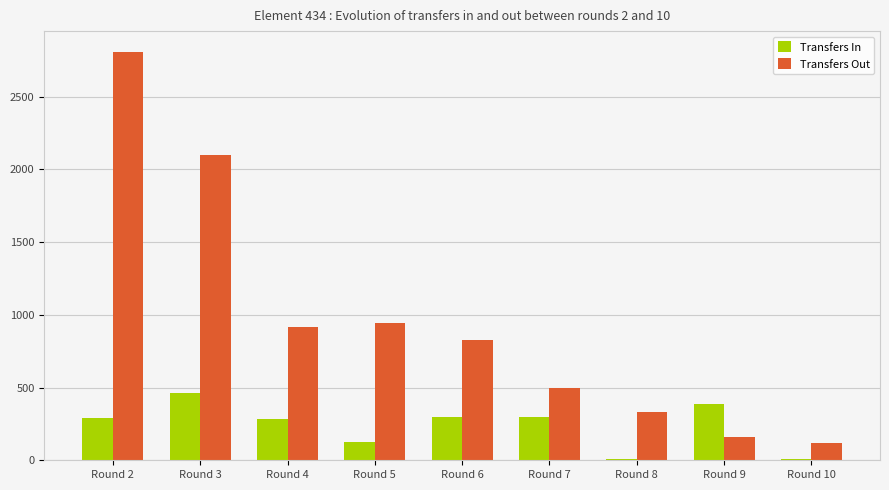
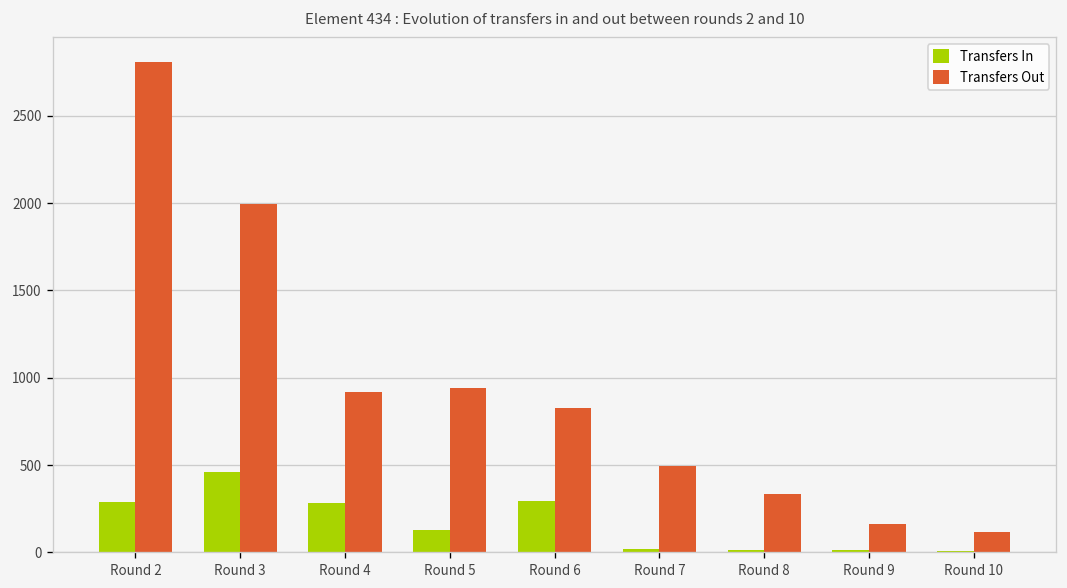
Transfers Out, Round 3: 2100 -> 1990
Transfers In, Round 7: 300 -> 20
Transfers In, Round 9: 390 -> 10
